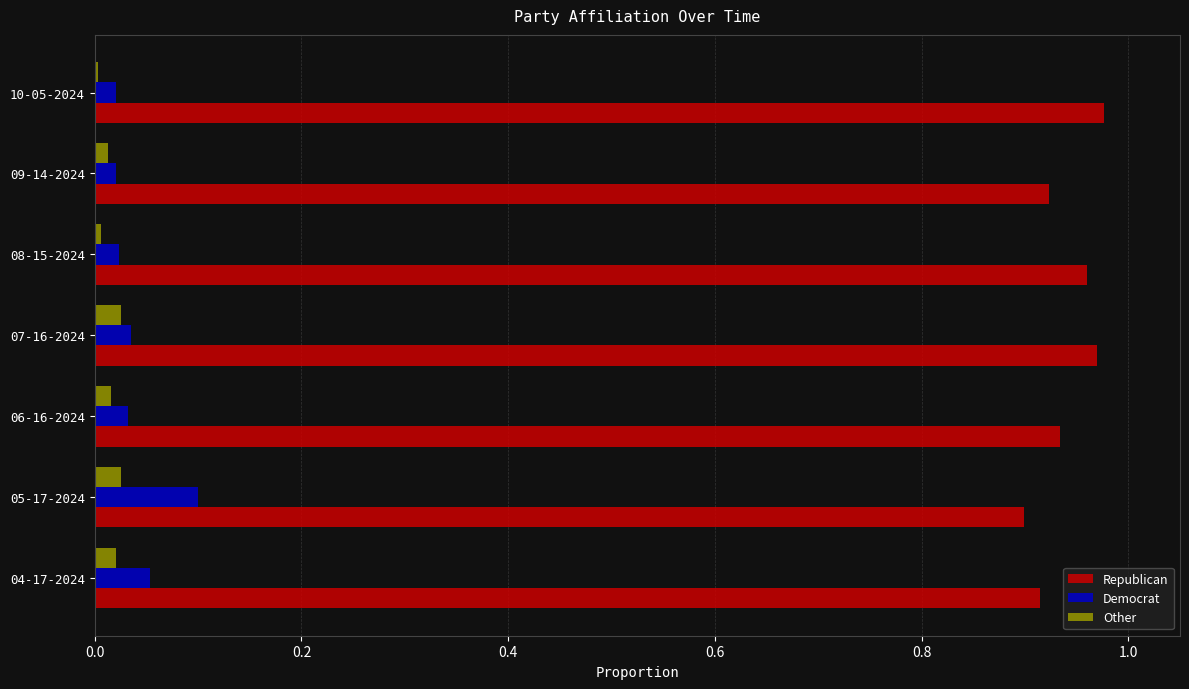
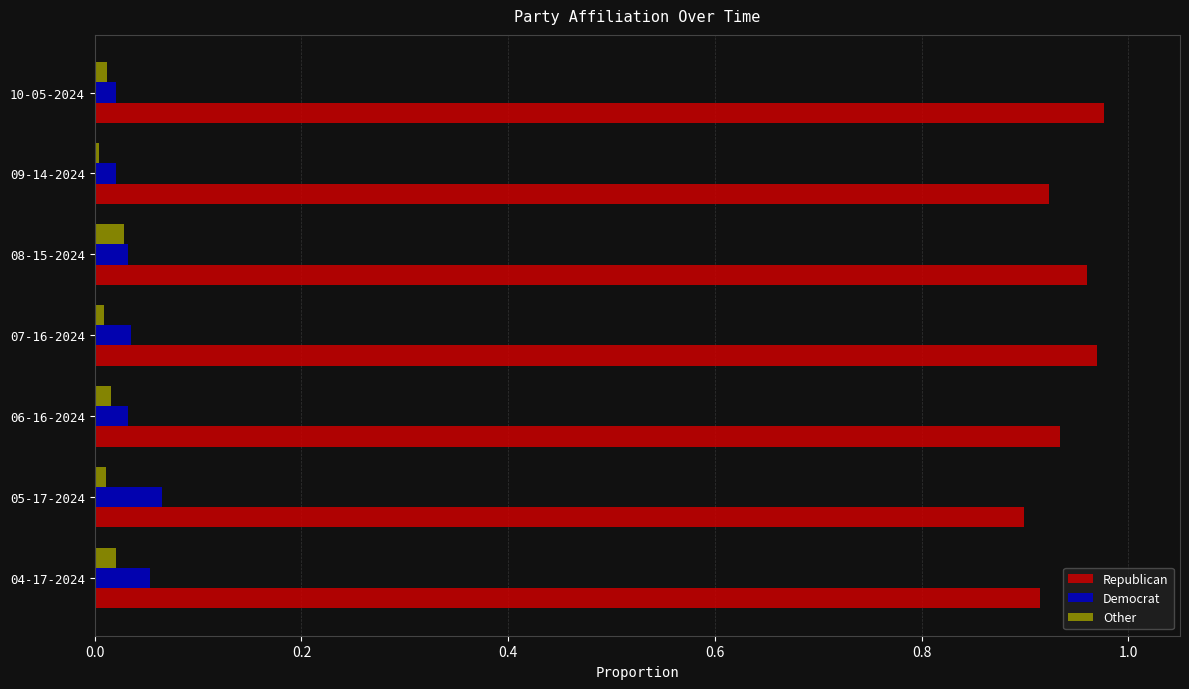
Other, 10-05-2024: 0.004 -> 0.012
Other, 09-14-2024: 0.013 -> 0.004
Other, 08-15-2024: 0.007 -> 0.029
Democrat, 08-15-2024: 0.023 -> 0.033
Other, 07-16-2024: 0.025 -> 0.009
Other, 05-17-2024: 0.025 -> 0.011
Democrat, 05-17-2024: 0.100 -> 0.065
